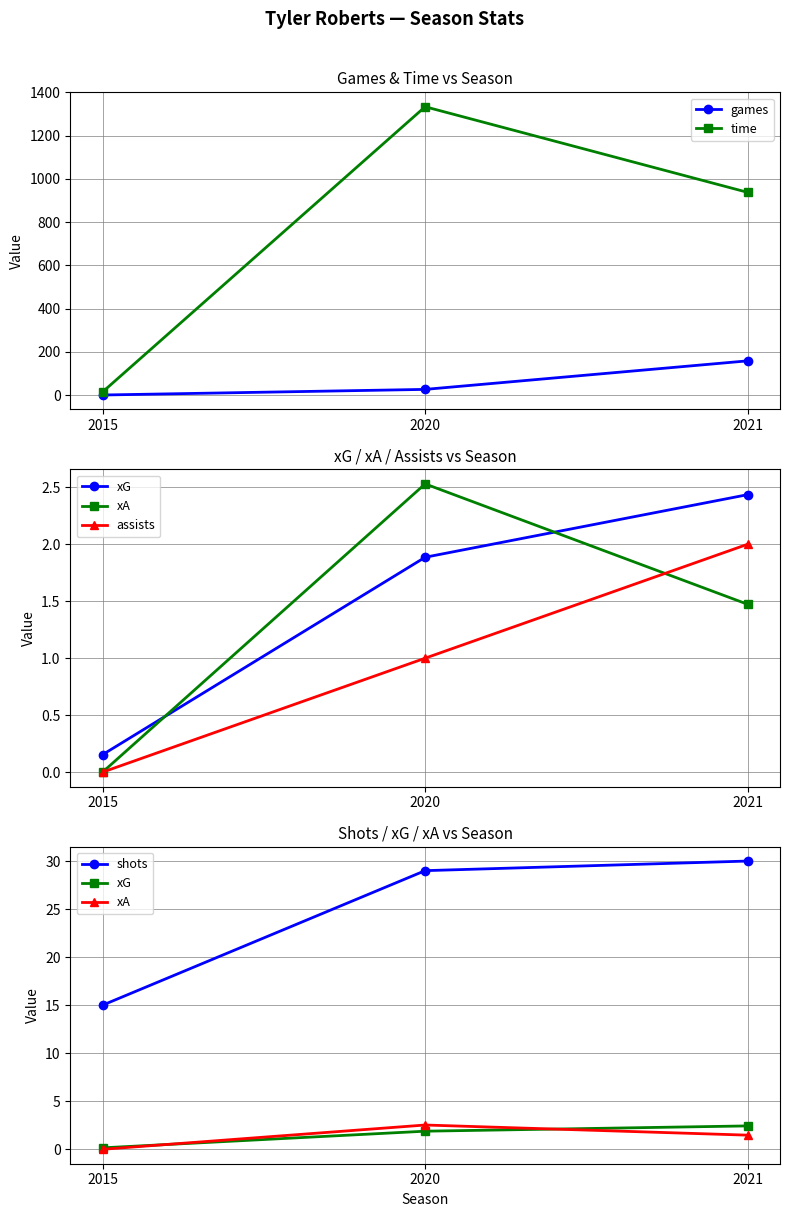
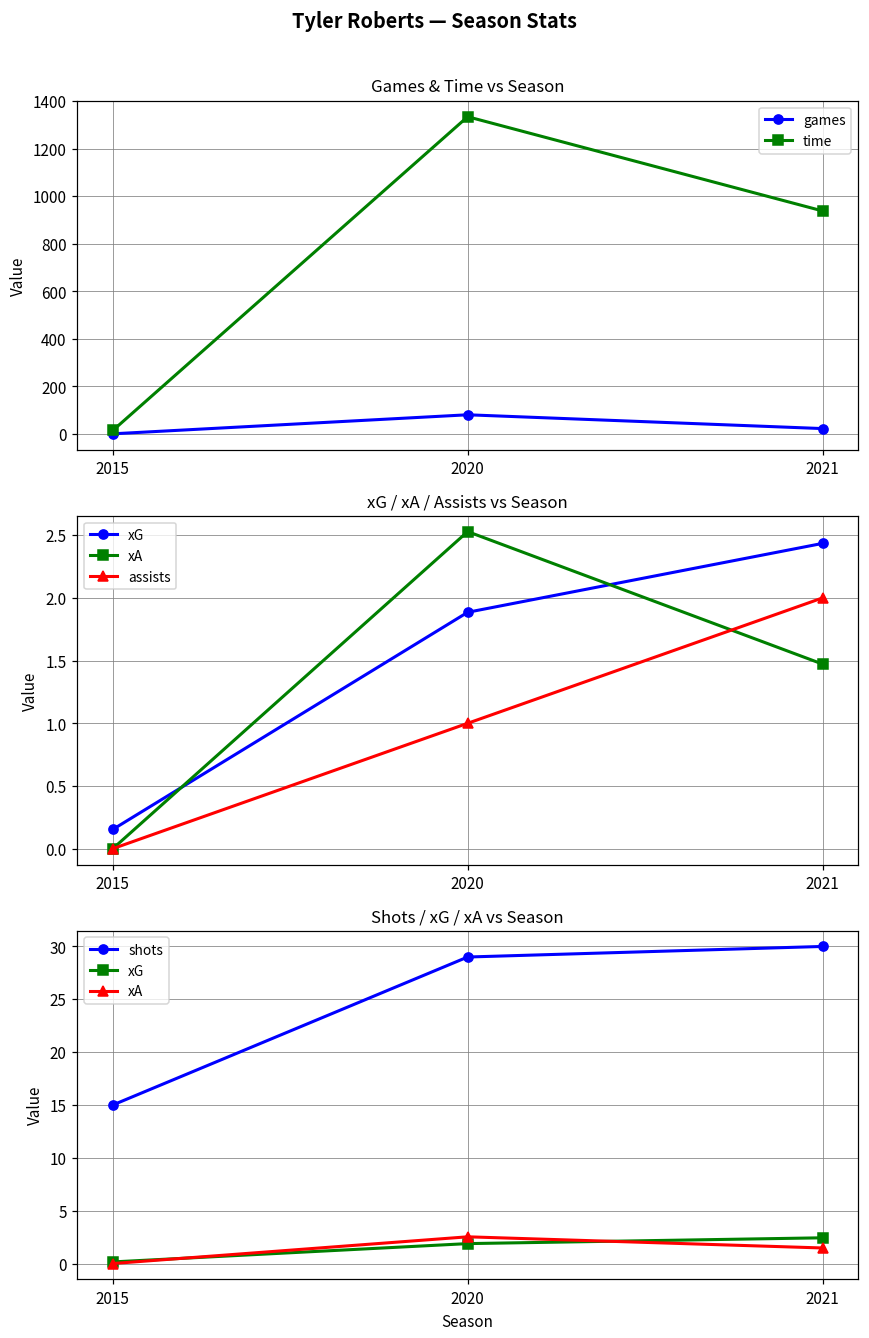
Games & Time vs Season, games, 2020: 30 -> 80
Games & Time vs Season, games, 2021: 160 -> 20
